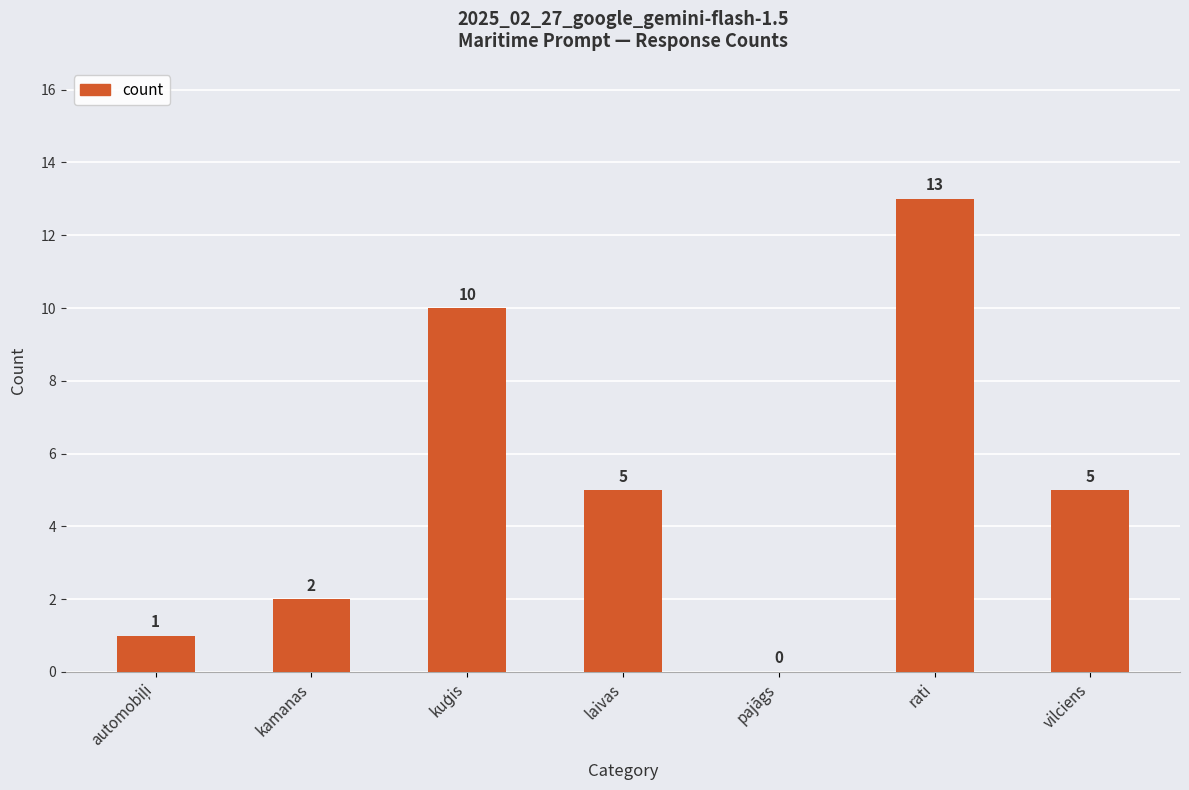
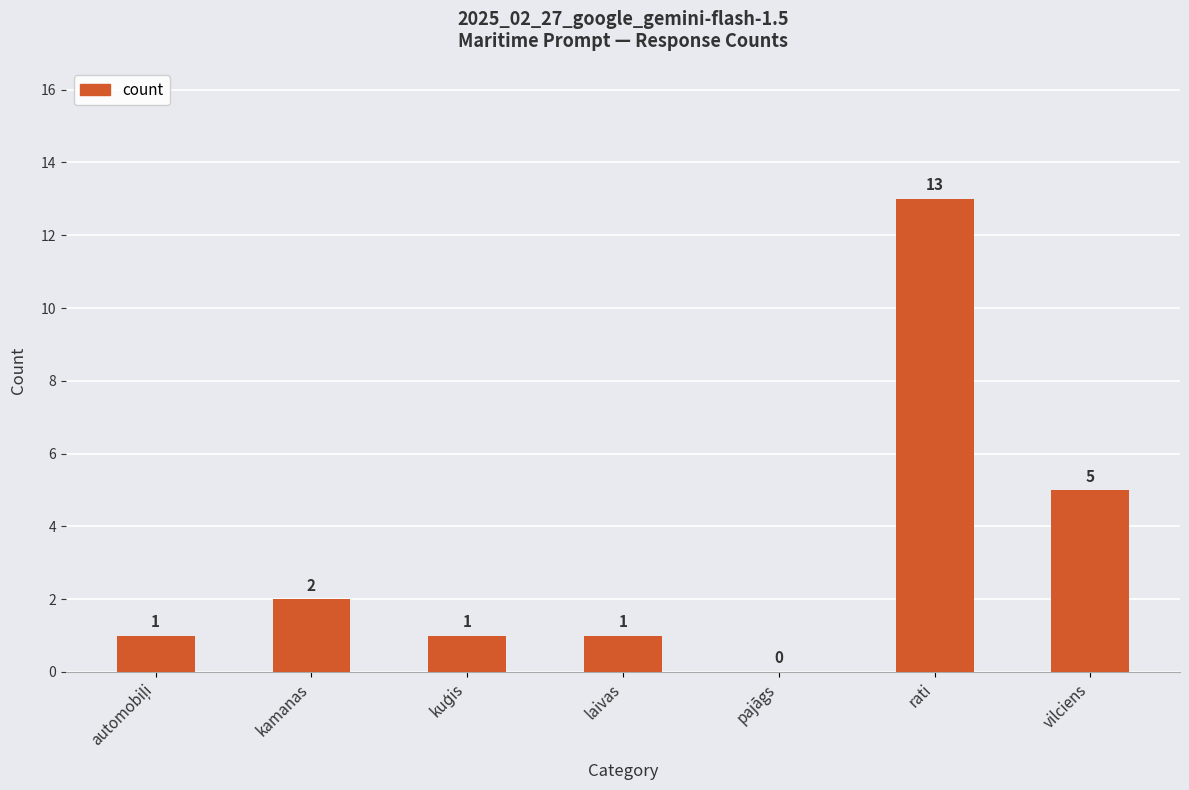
kuģis: 10 -> 1
laivas: 5 -> 1
